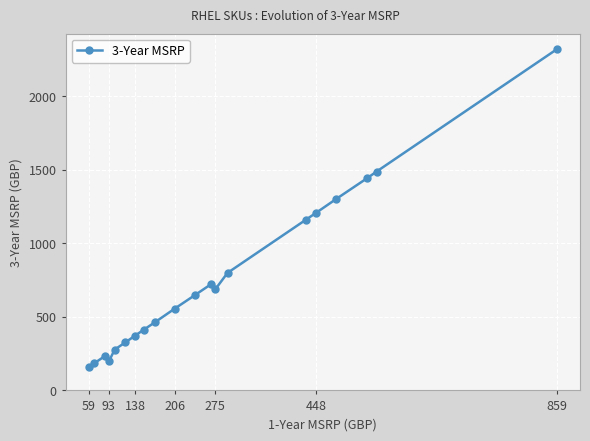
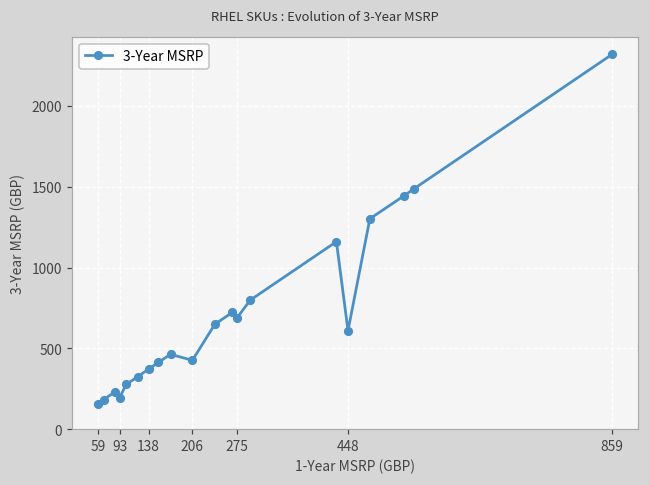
206: 560 -> 430
448: 1210 -> 610
